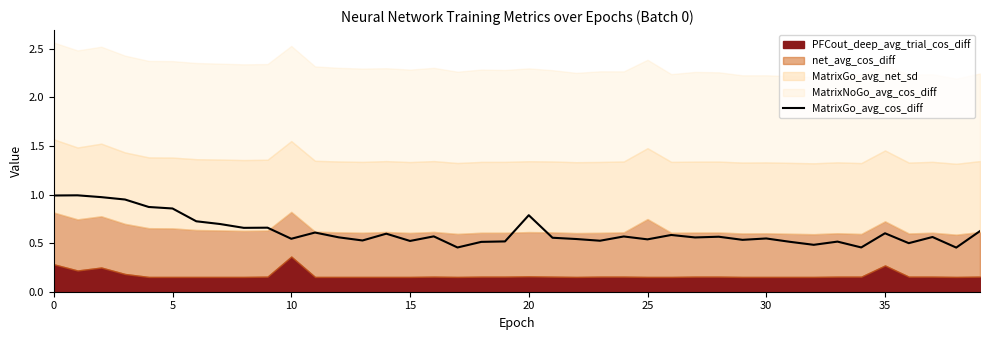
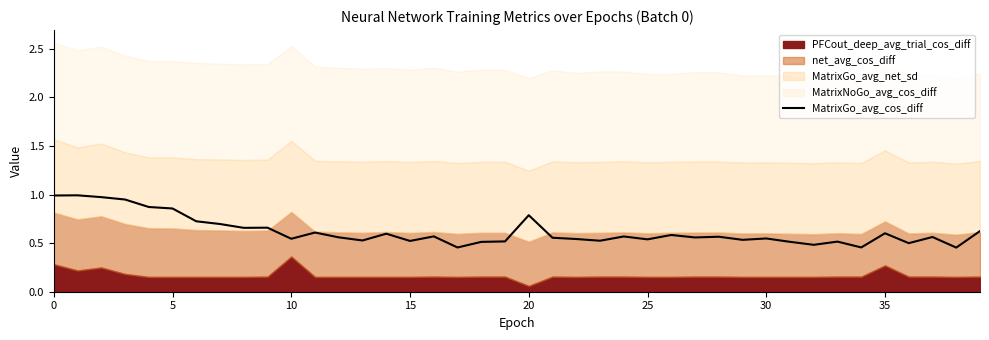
PFCout_deep_avg_trial_cos_diff, 20: 0.2 -> 0.1
net_avg_cos_diff, 25: 0.6 -> 0.5
